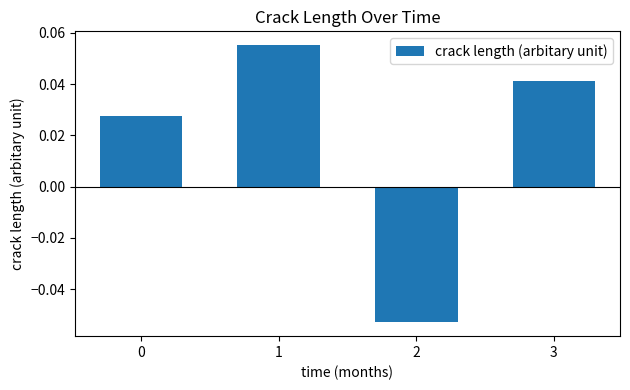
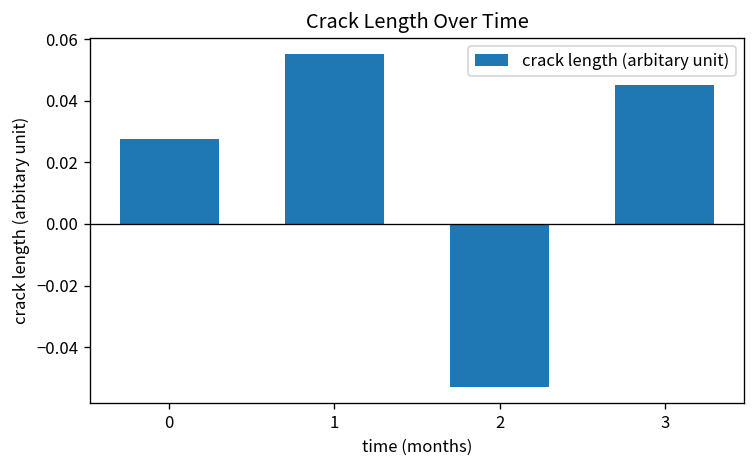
3: 0.041 -> 0.045
